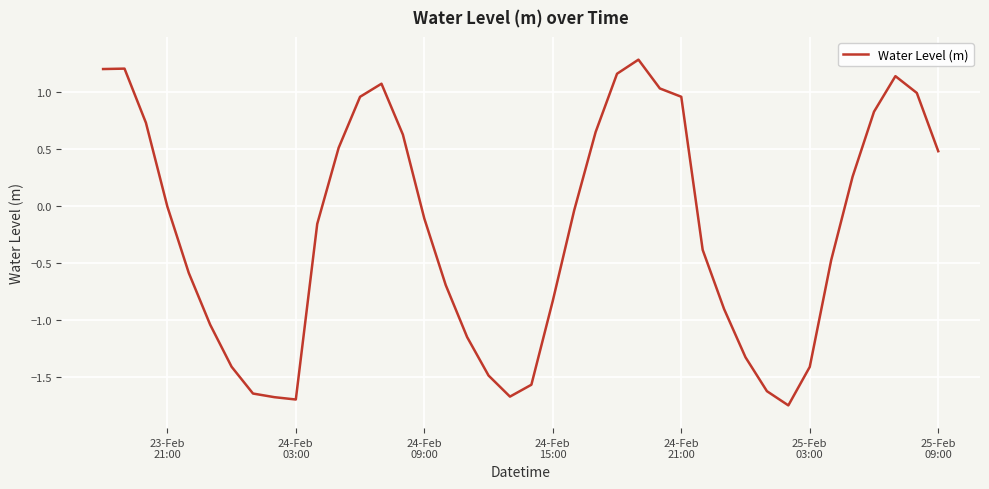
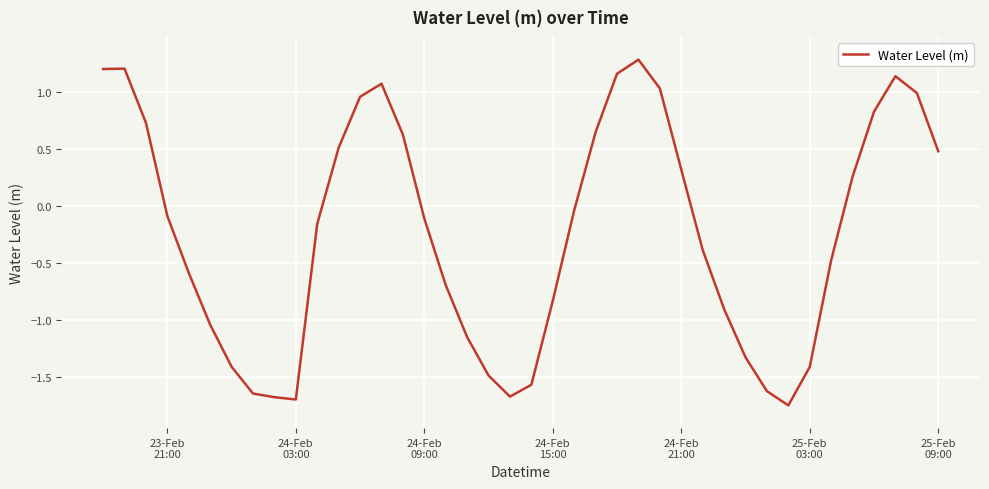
23-Feb 21:00: 0.00 -> -0.09
24-Feb 21:00: 0.96 -> 0.32
